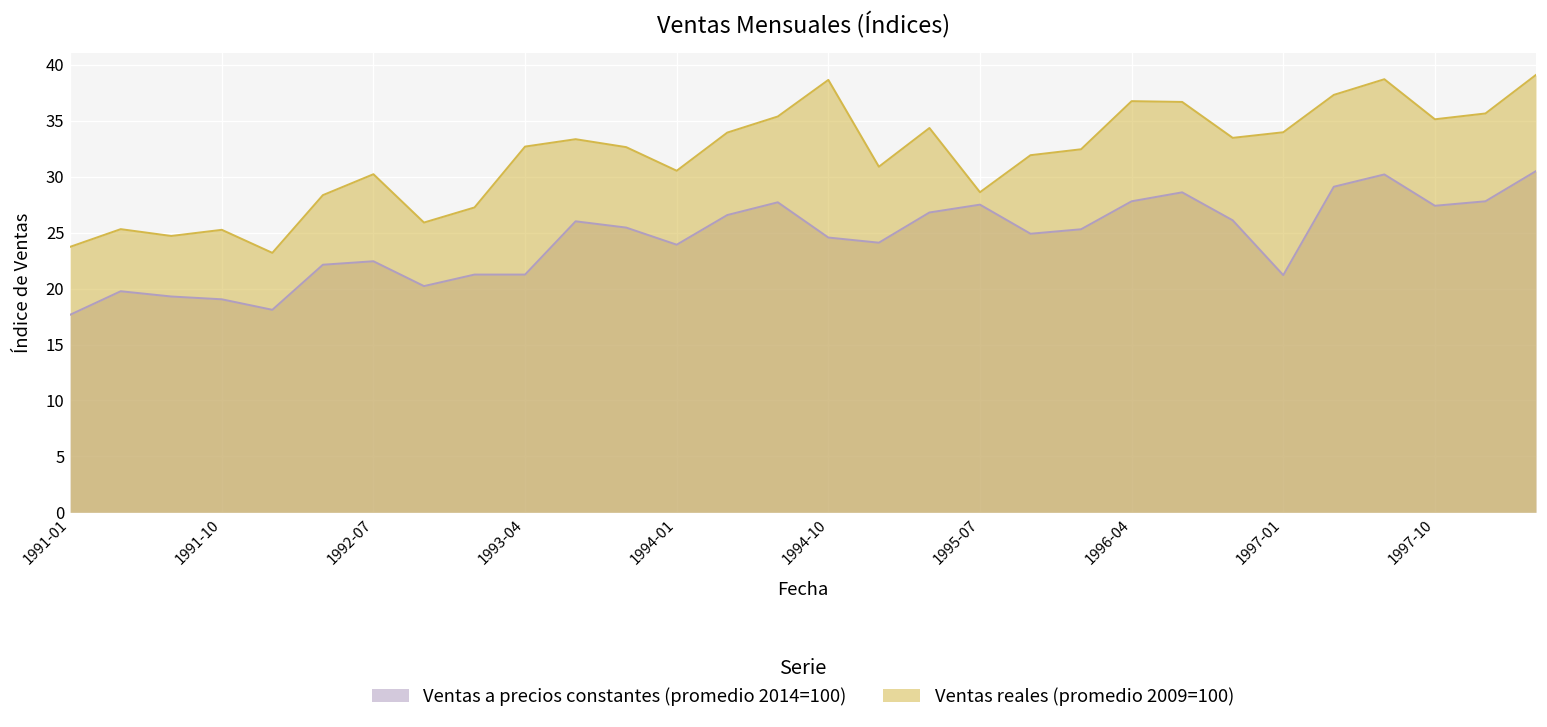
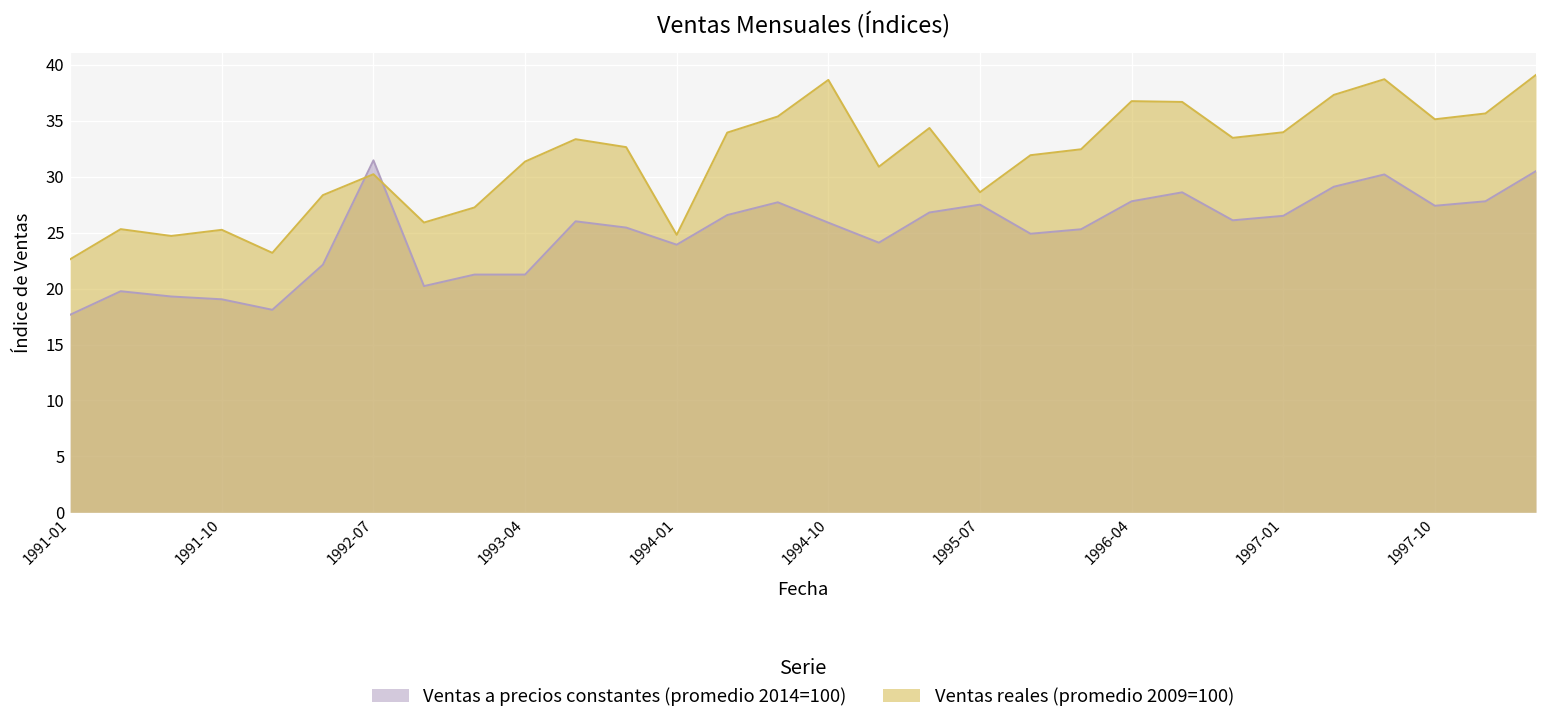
Ventas reales (promedio 2009=100), 1991-01: 24 -> 23
Ventas a precios constantes (promedio 2014=100), 1992-07: 22 -> 31
Ventas reales (promedio 2009=100), 1993-04: 33 -> 31
Ventas reales (promedio 2009=100), 1994-01: 31 -> 25
Ventas a precios constantes (promedio 2014=100), 1994-10: 25 -> 26
Ventas a precios constantes (promedio 2014=100), 1997-01: 21 -> 27
